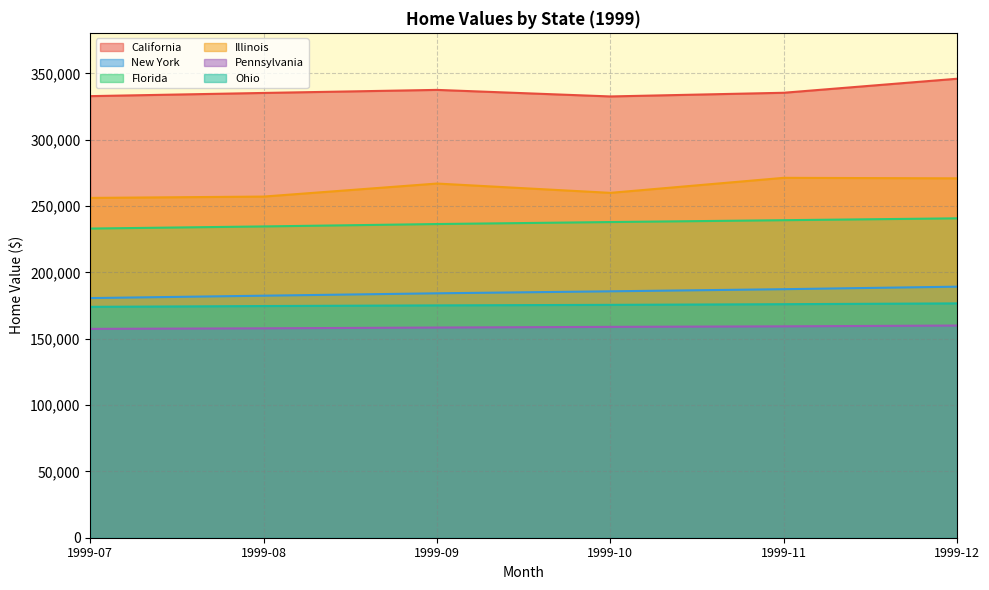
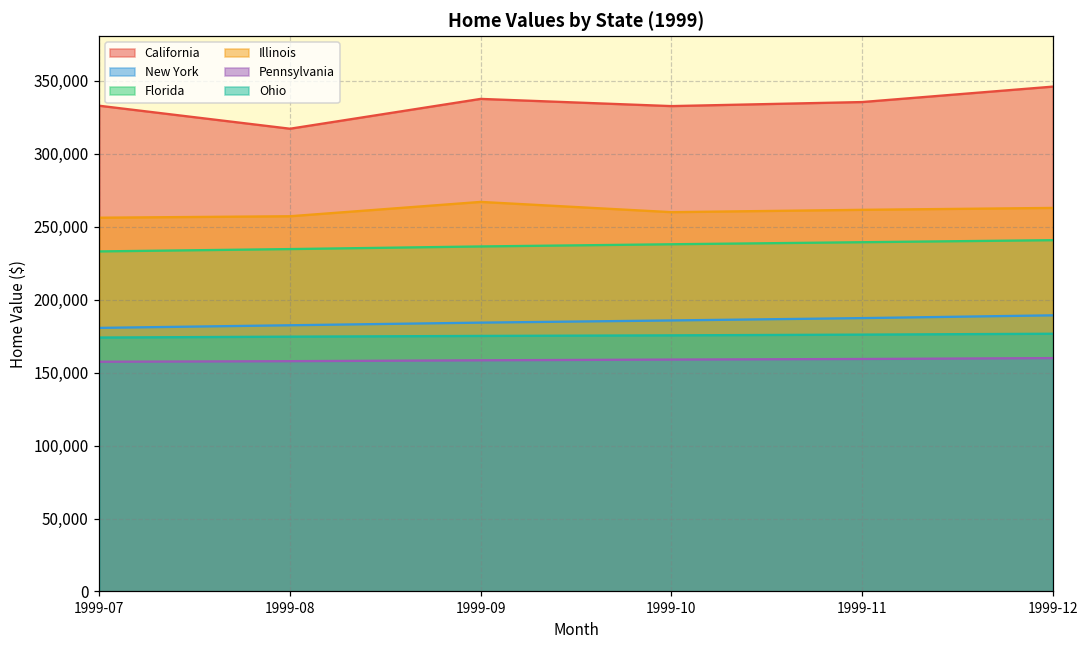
California, 1999-08: 335,000 -> 317,000
Illinois, 1999-11: 271,000 -> 262,000
Illinois, 1999-12: 271,000 -> 263,000
